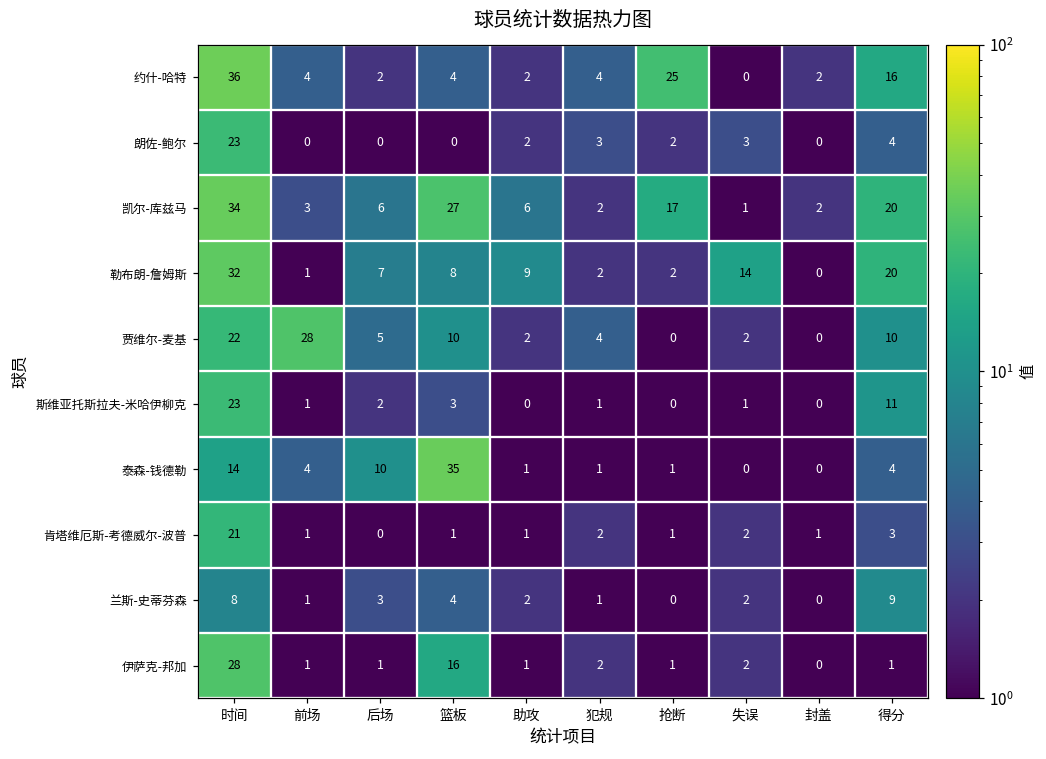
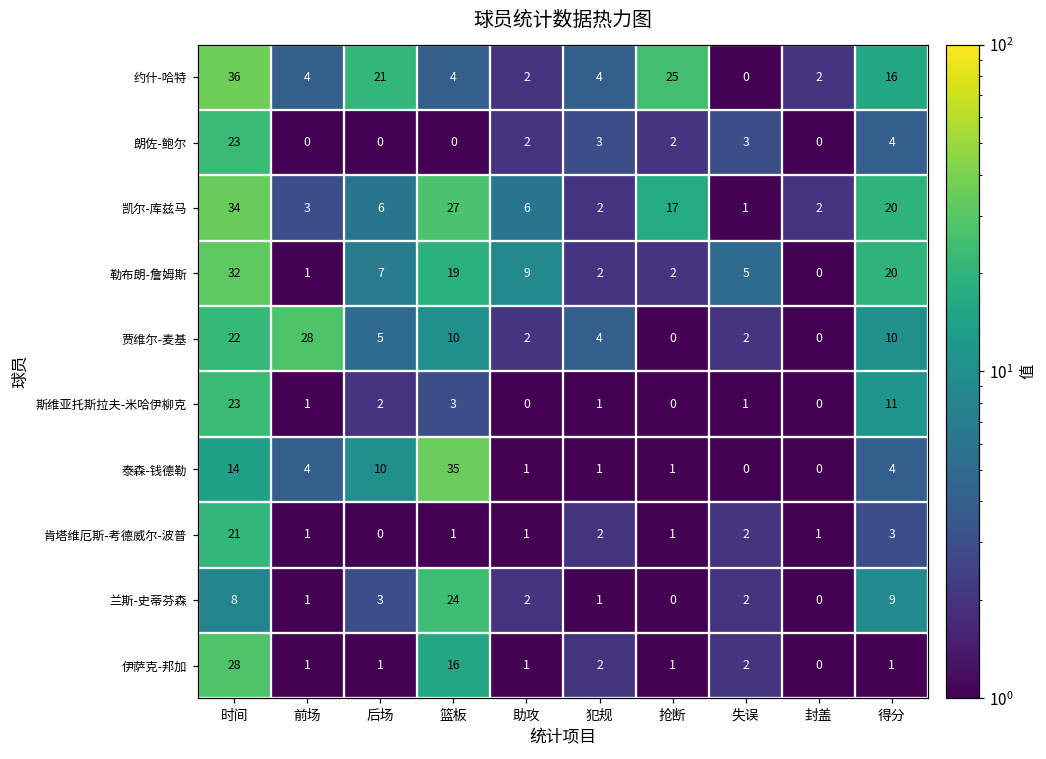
约什-哈特, 后场: 2 -> 21
勒布朗-詹姆斯, 篮板: 8 -> 19
勒布朗-詹姆斯, 失误: 14 -> 5
兰斯-史蒂芬森, 篮板: 4 -> 24
